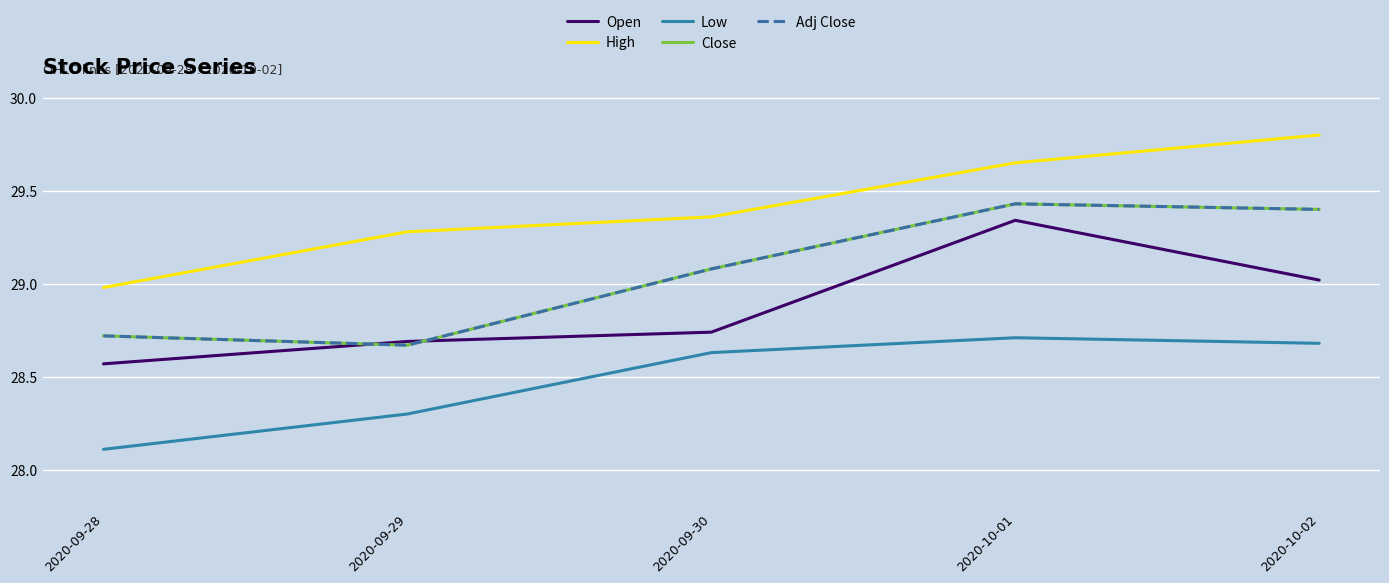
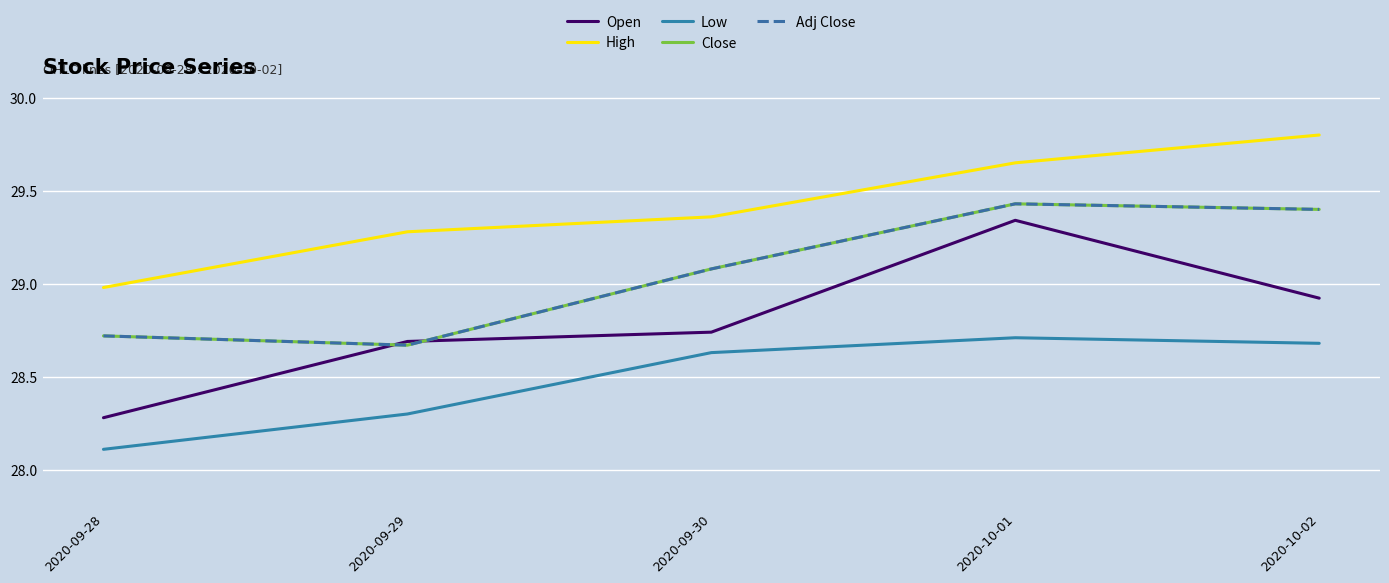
Open, 2020-09-28: 28.57 -> 28.28
Open, 2020-10-02: 29.02 -> 28.92
